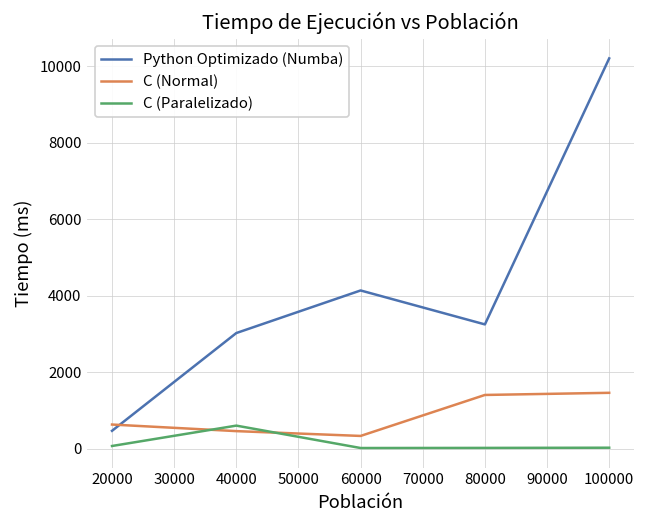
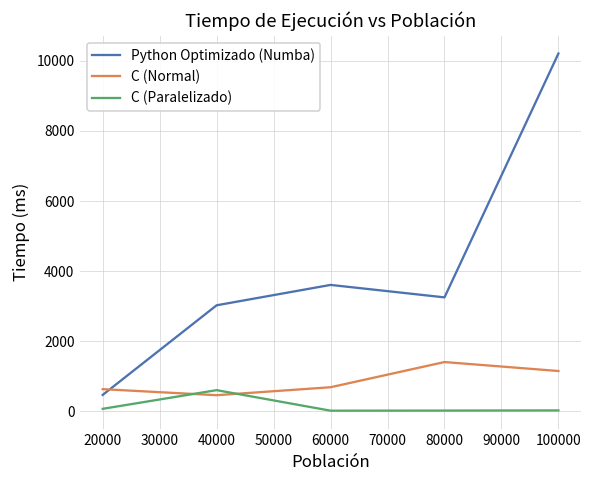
Python Optimizado (Numba), 60000: 4100 -> 3600
C (Normal), 60000: 300 -> 700
C (Normal), 100000: 1500 -> 1100
